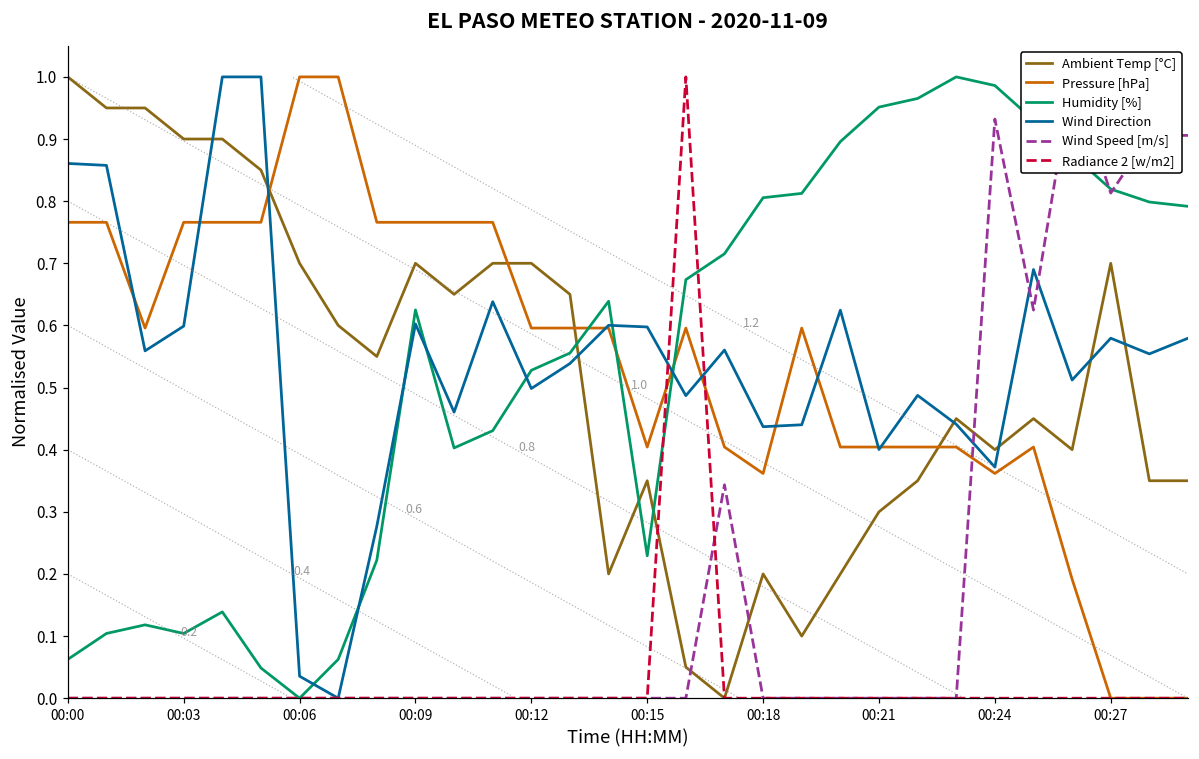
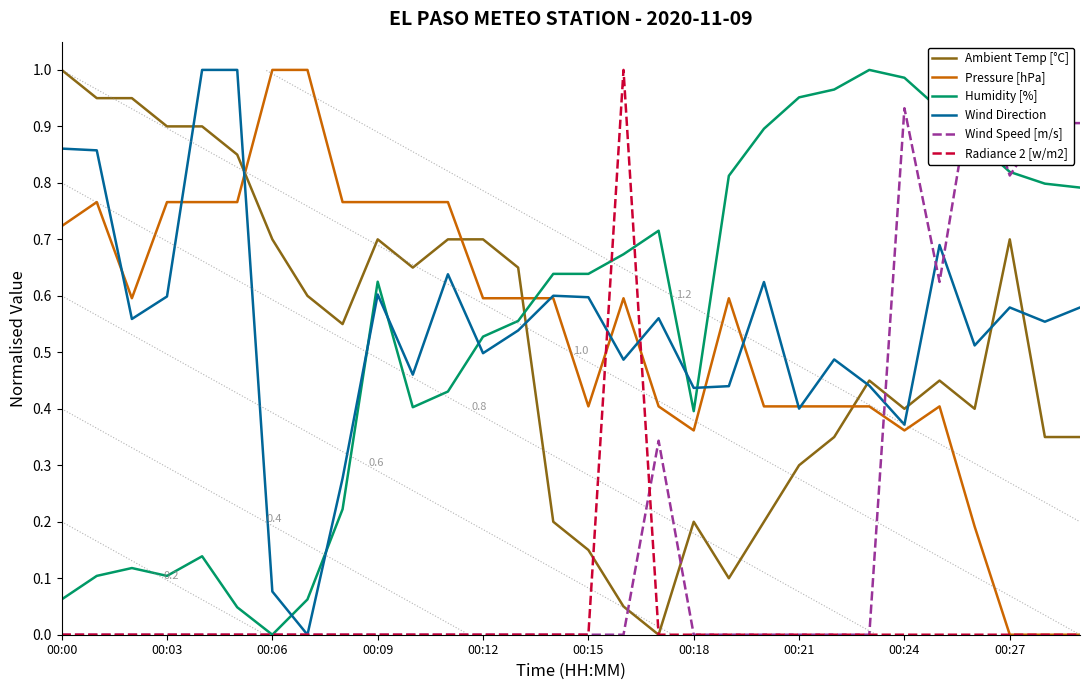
Pressure [hPa], 00:00: 0.77 -> 0.72
Wind Direction, 00:06: 0.04 -> 0.08
Ambient Temp [°C], 00:15: 0.35 -> 0.15
Humidity [%], 00:15: 0.23 -> 0.64
Humidity [%], 00:18: 0.81 -> 0.40
